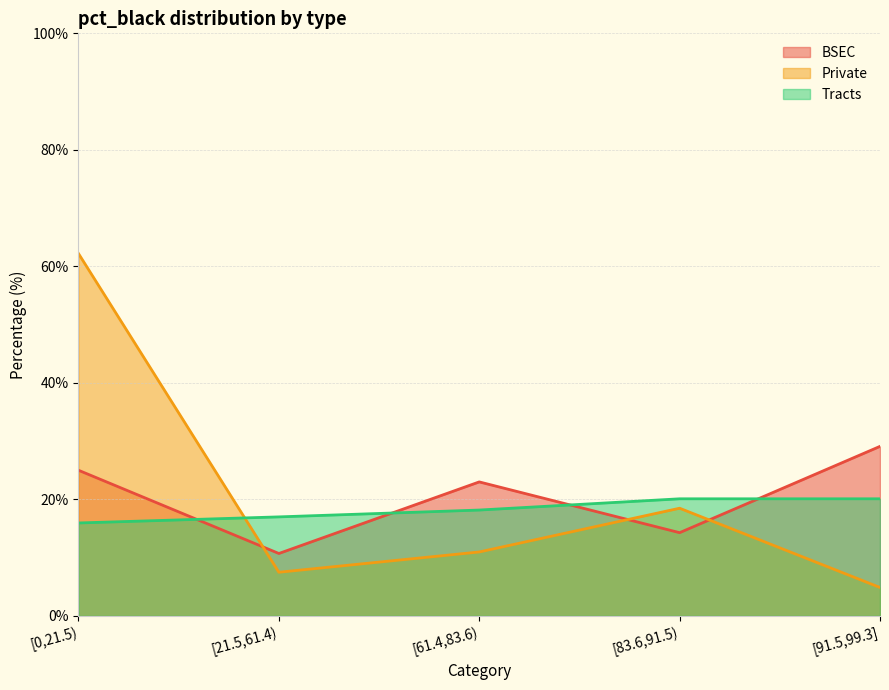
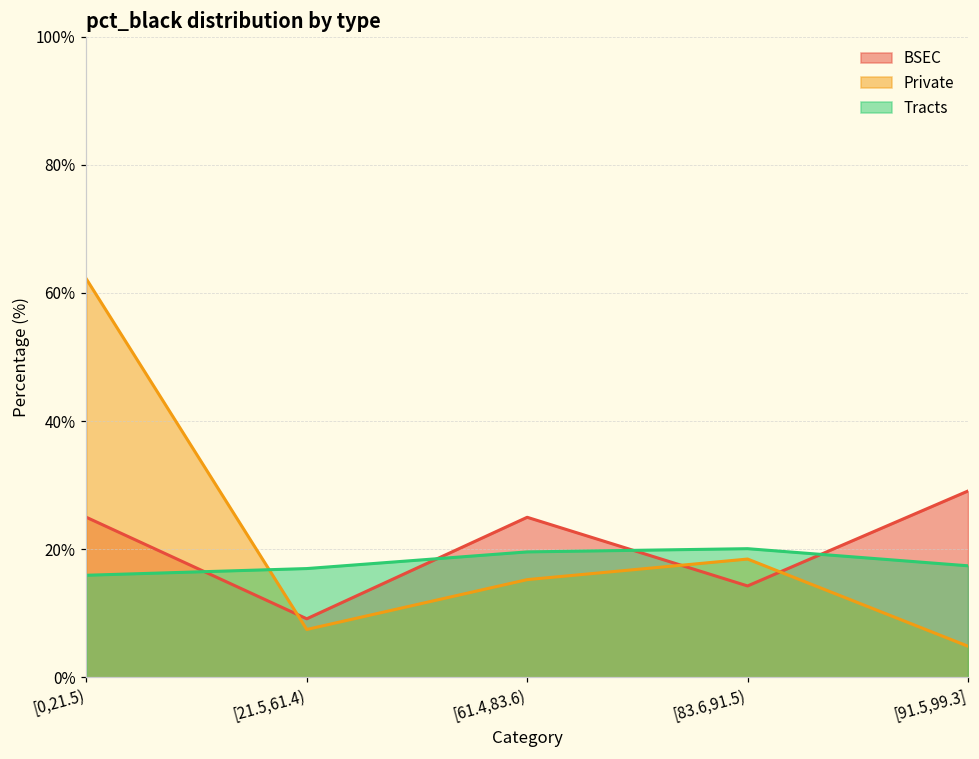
BSEC, [21.5,61.4): 11% -> 9%
BSEC, [61.4,83.6): 23% -> 25%
Private, [61.4,83.6): 11% -> 15%
Tracts, [61.4,83.6): 18% -> 20%
Tracts, [91.5,99.3]: 20% -> 17%
